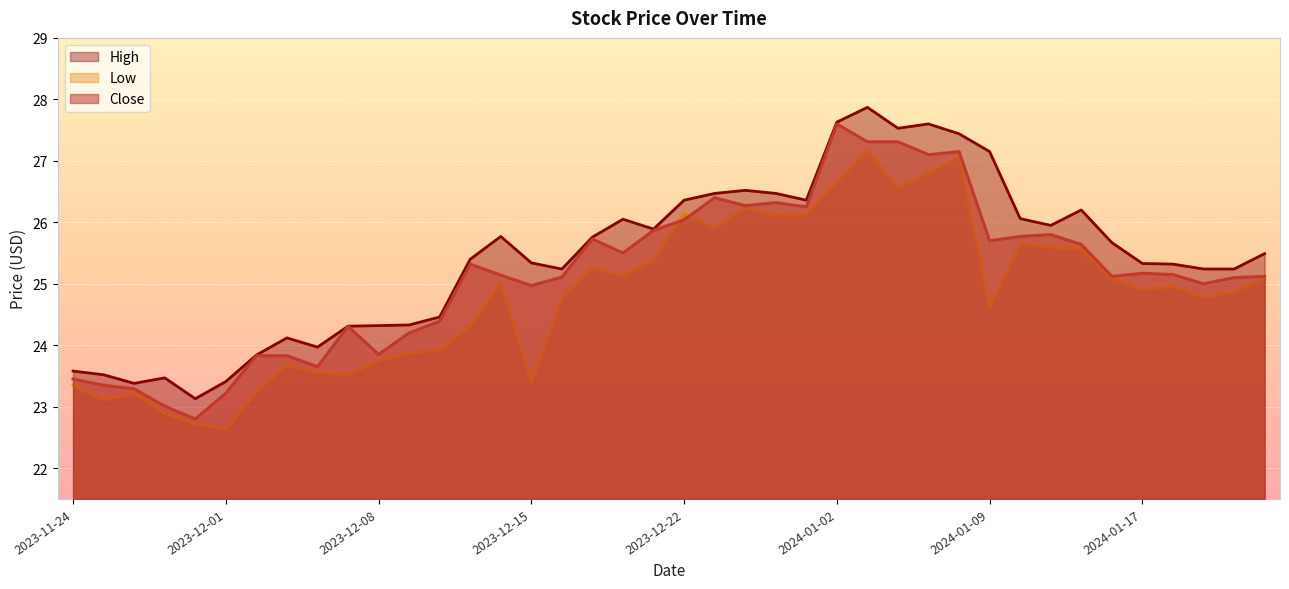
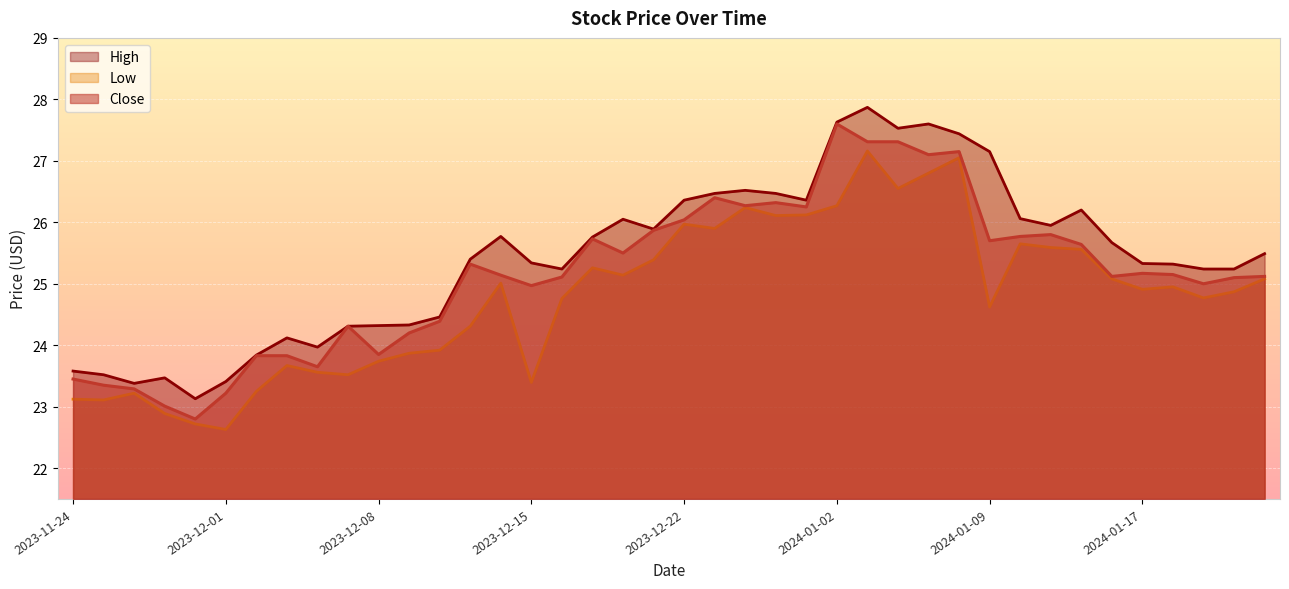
Low, 2023-11-24: 23.4 -> 23.1
Low, 2023-12-22: 26.1 -> 26.0
Low, 2024-01-02: 26.6 -> 26.3
